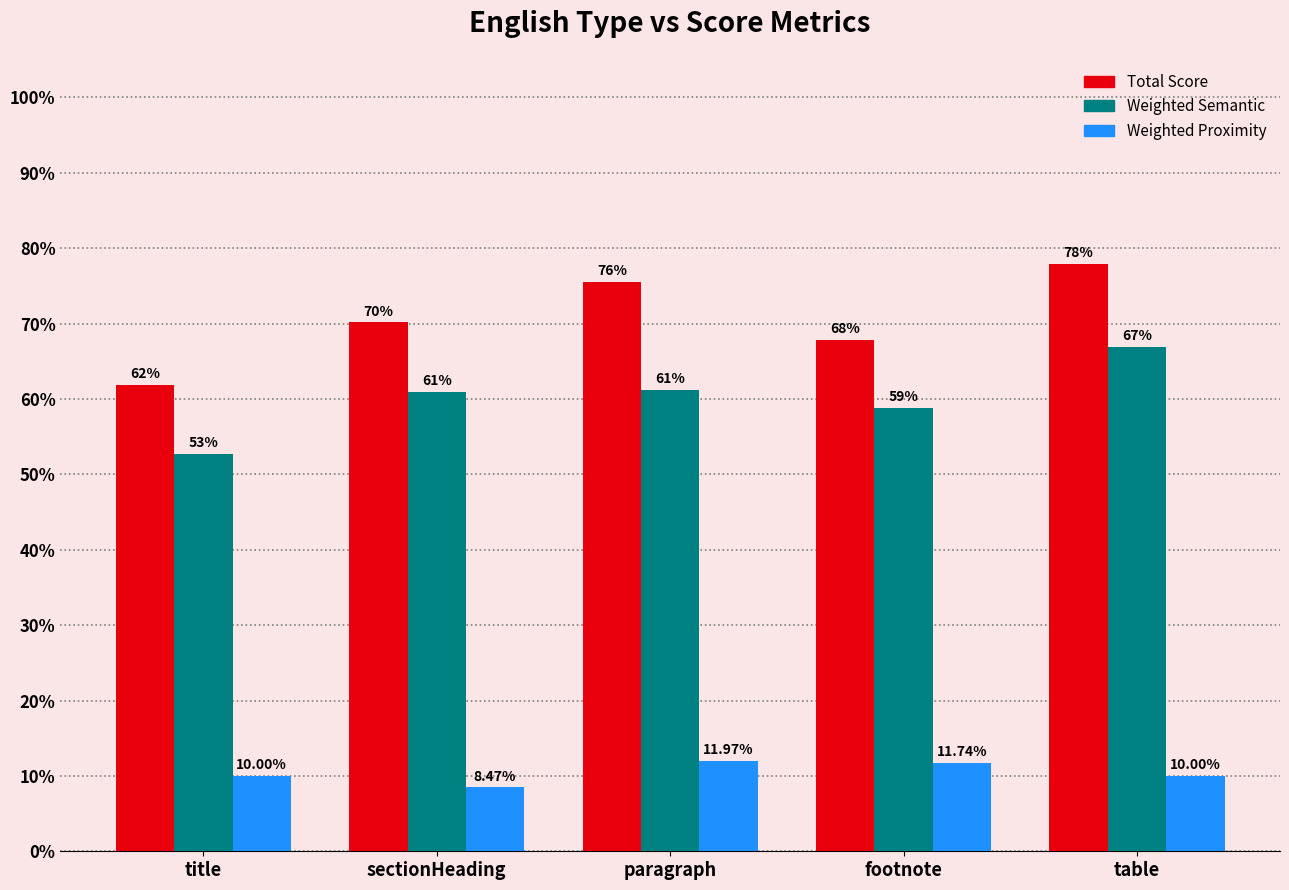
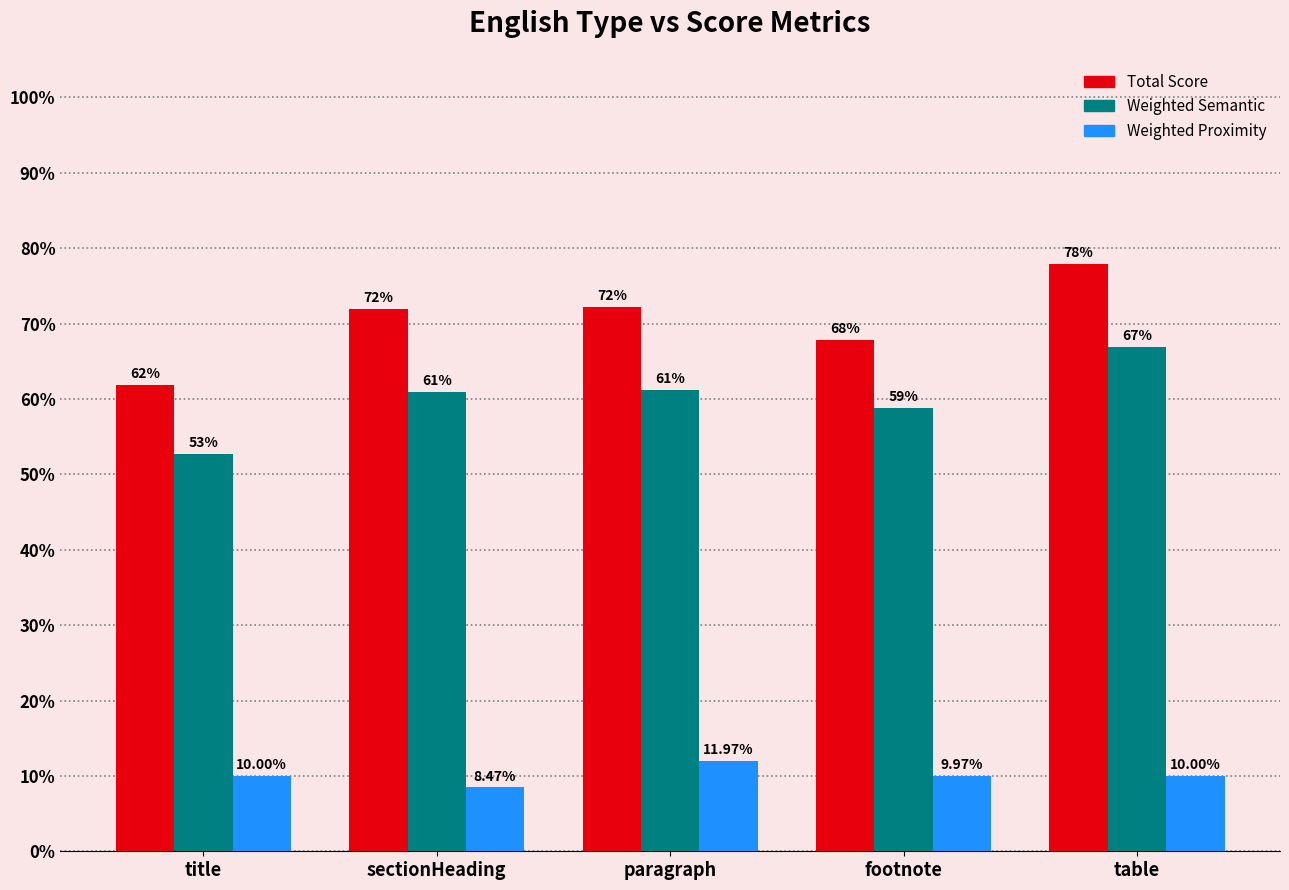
Total Score, sectionHeading: 70% -> 72%
Total Score, paragraph: 76% -> 72%
Weighted Proximity, footnote: 11.74% -> 9.97%
